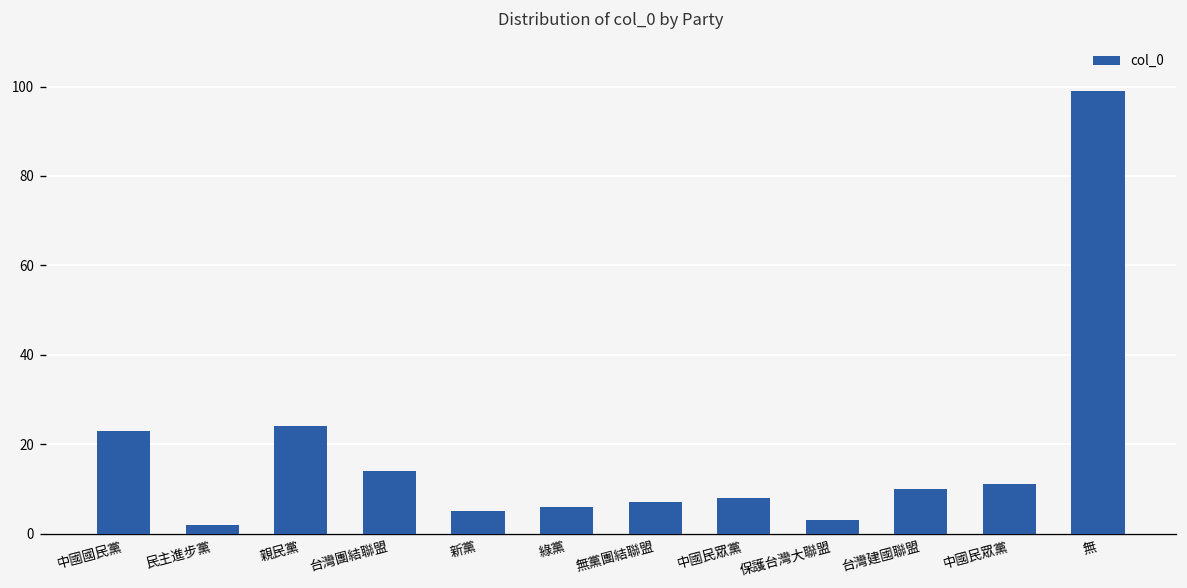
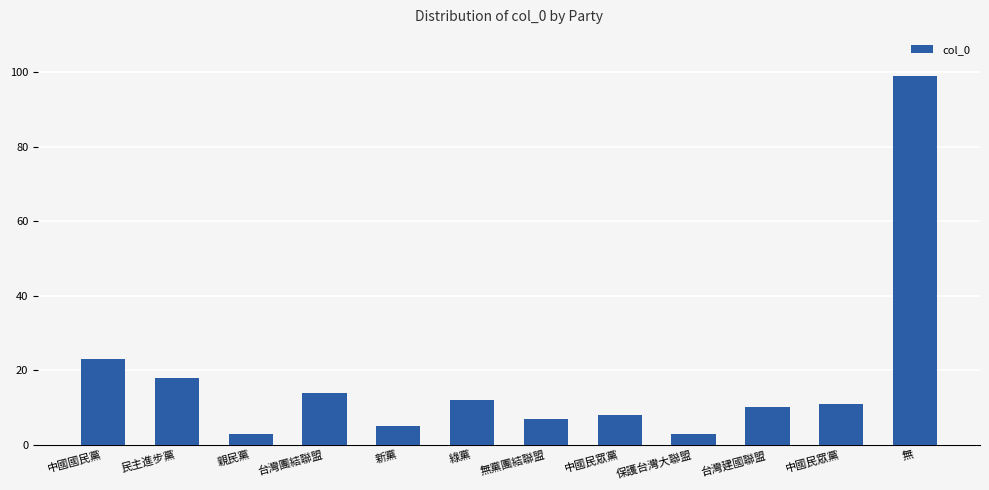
民主進步黨: 2 -> 18
親民黨: 24 -> 3
綠黨: 6 -> 12
